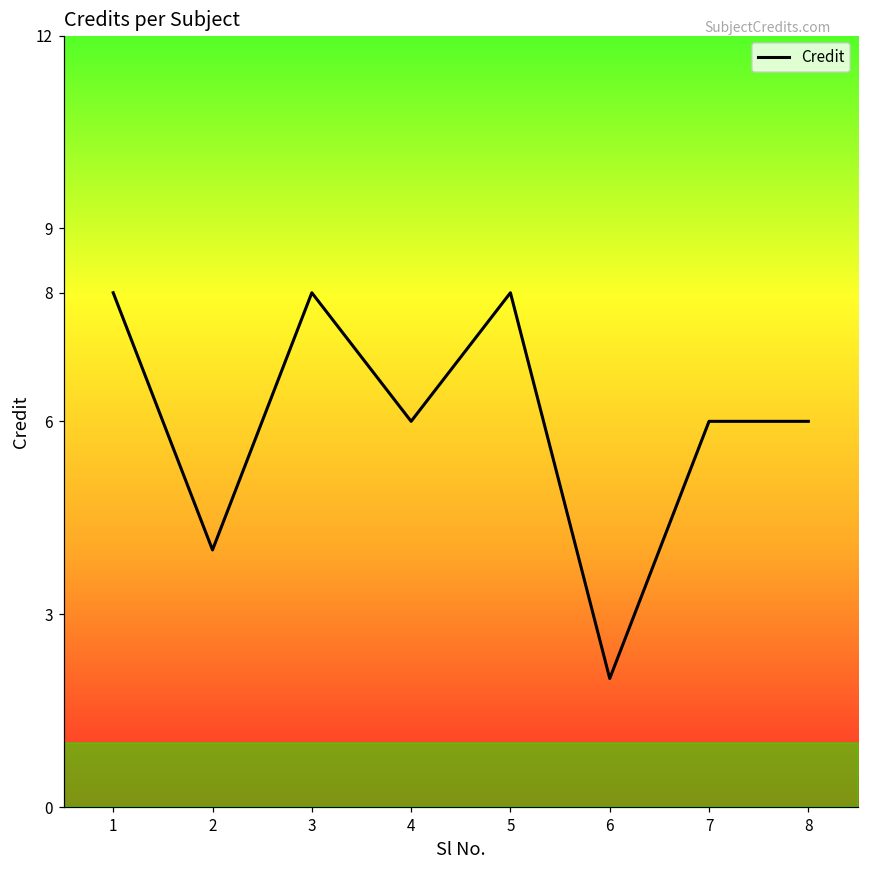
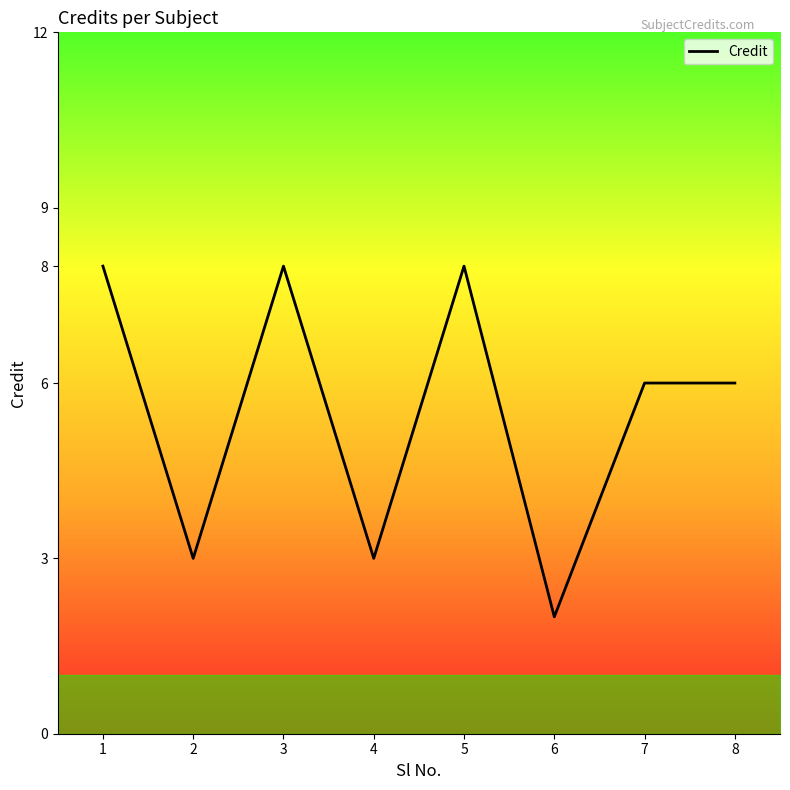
Credit, 2: 4 -> 3
Credit, 4: 6 -> 3
